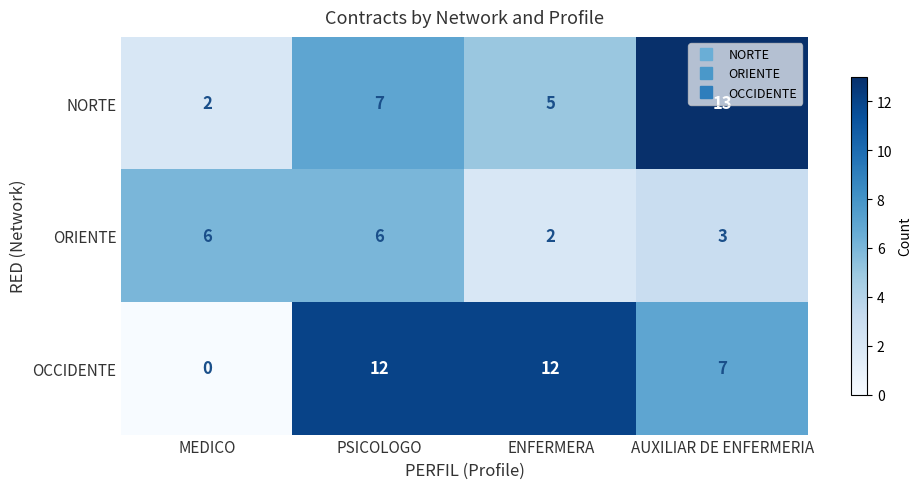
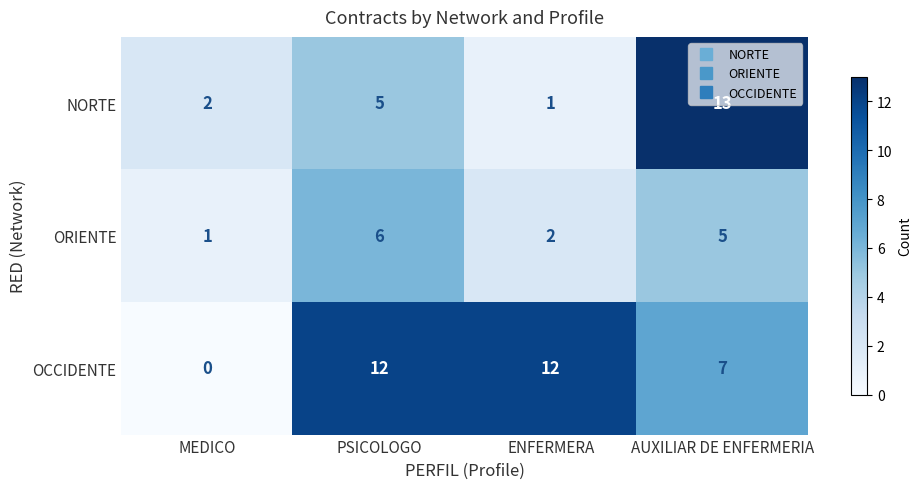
NORTE, PSICOLOGO: 7 -> 5
NORTE, ENFERMERA: 5 -> 1
ORIENTE, MEDICO: 6 -> 1
ORIENTE, AUXILIAR DE ENFERMERIA: 3 -> 5
